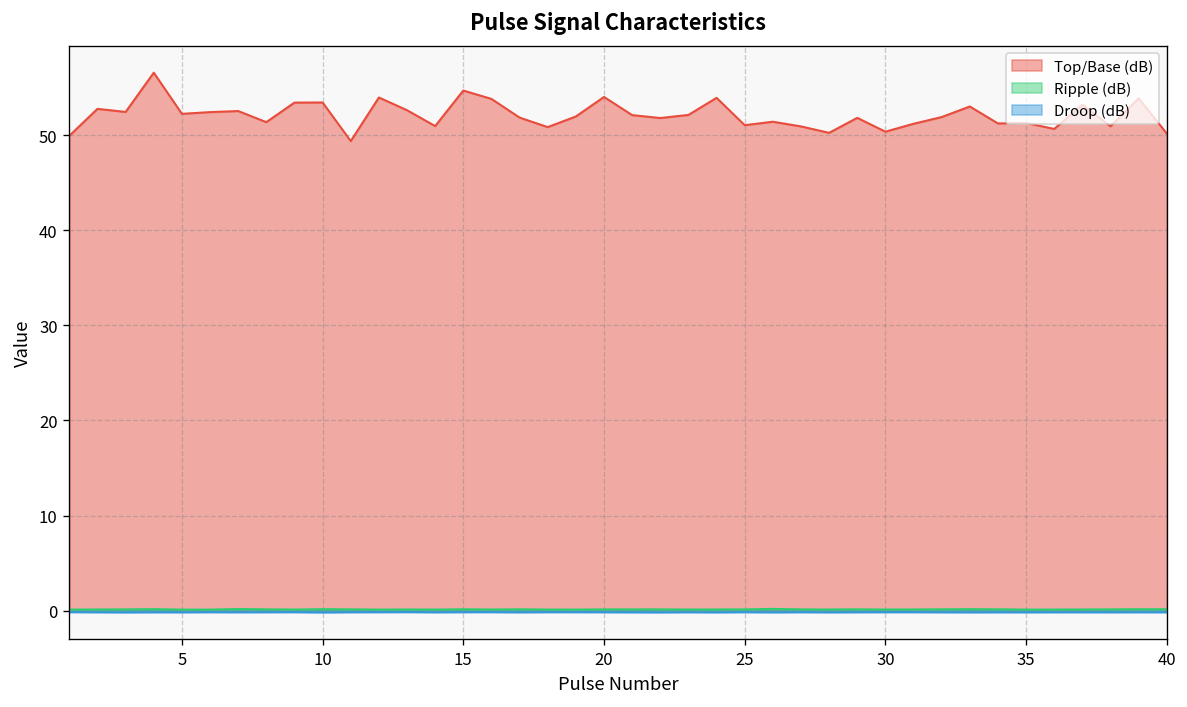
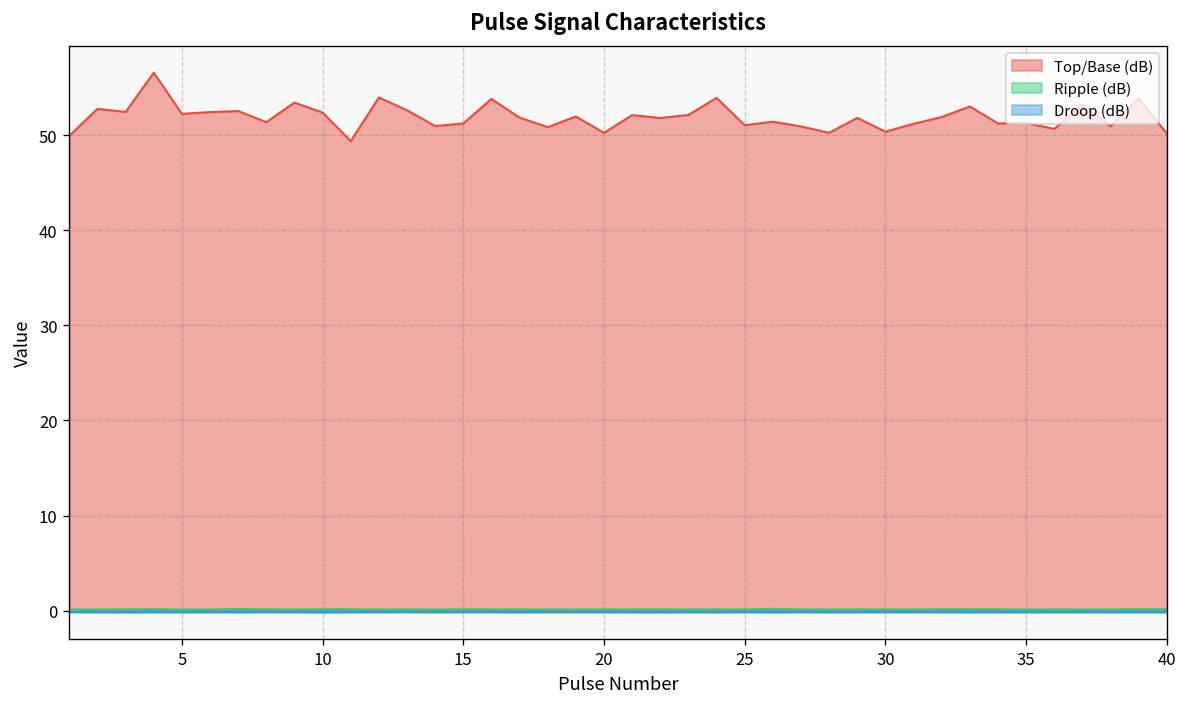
Top/Base (dB), 10: 53 -> 52
Top/Base (dB), 15: 55 -> 51
Top/Base (dB), 20: 54 -> 50
